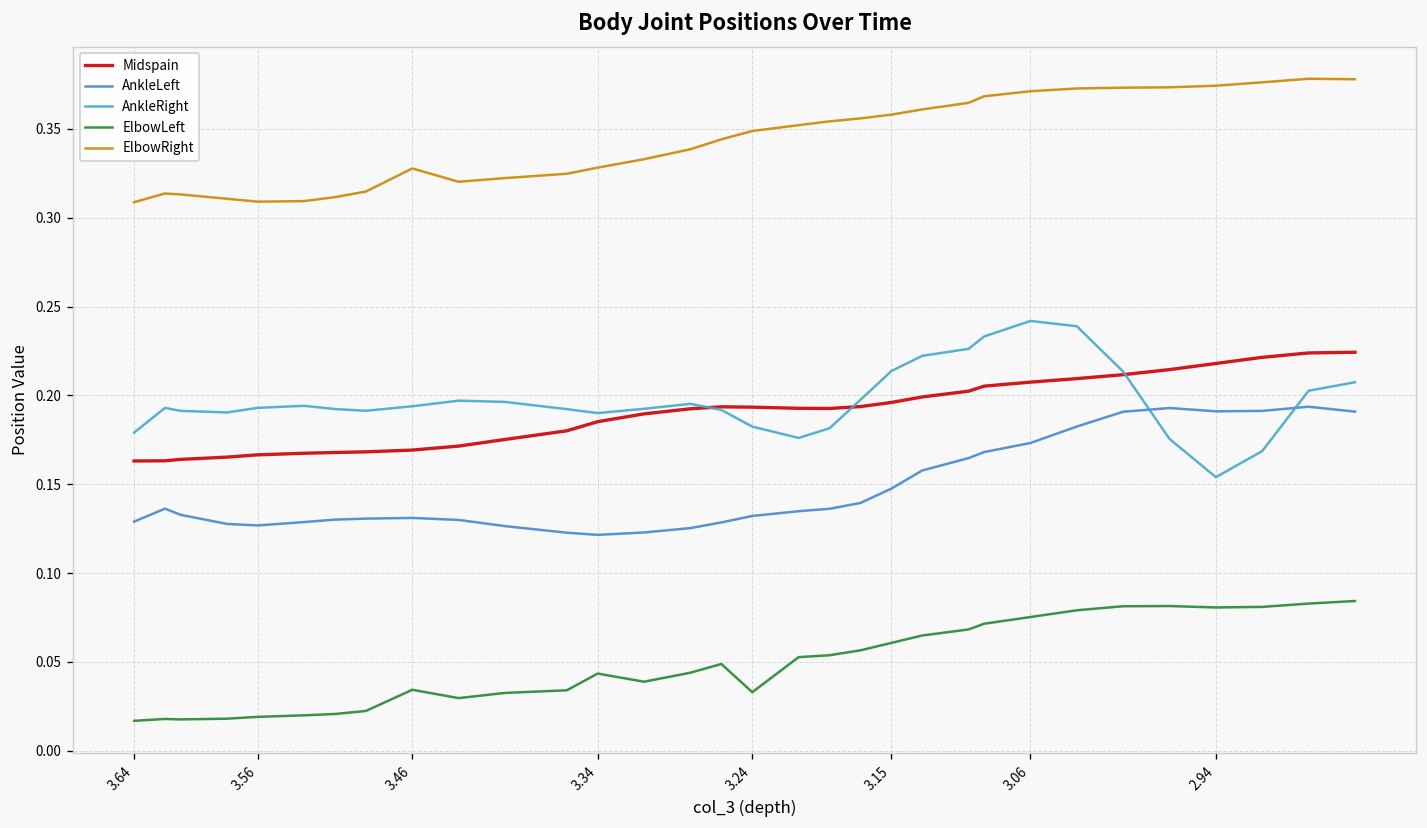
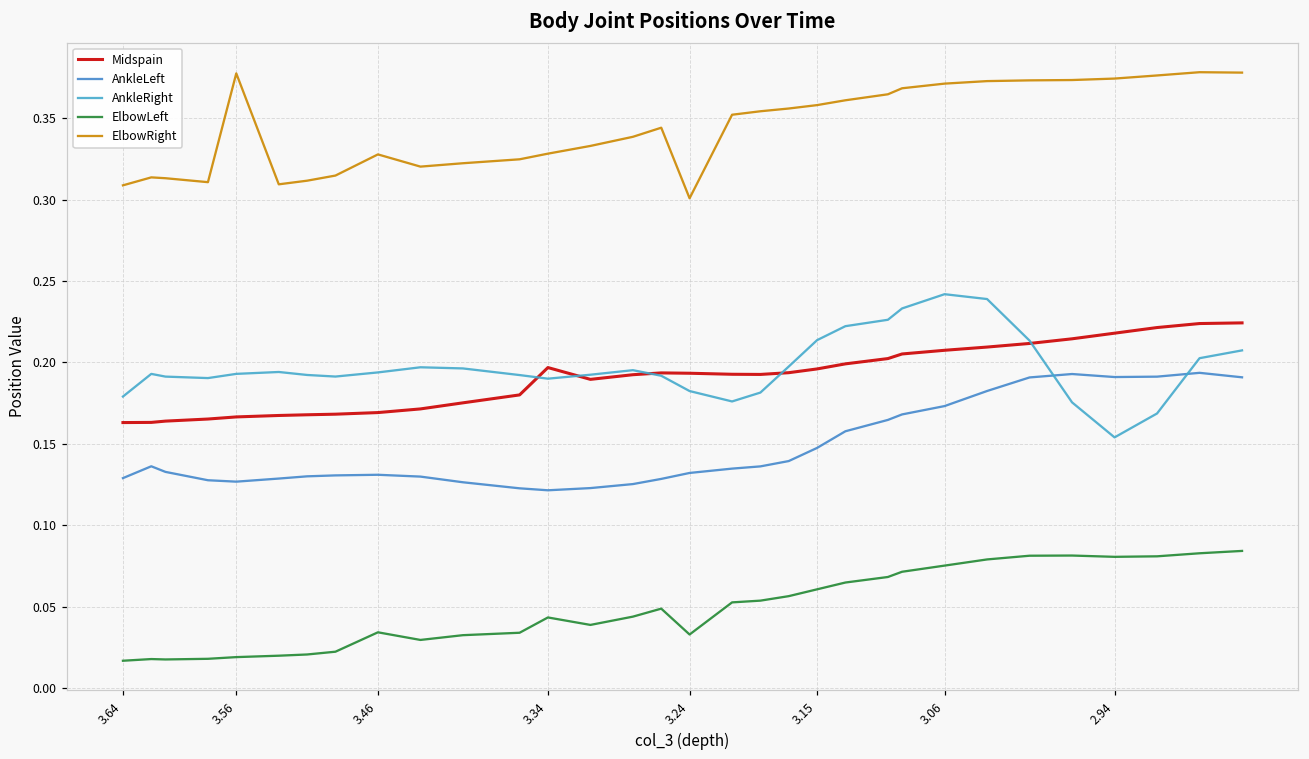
ElbowRight, 3.56: 0.309 -> 0.378
Midspain, 3.34: 0.185 -> 0.197
ElbowRight, 3.24: 0.349 -> 0.301
